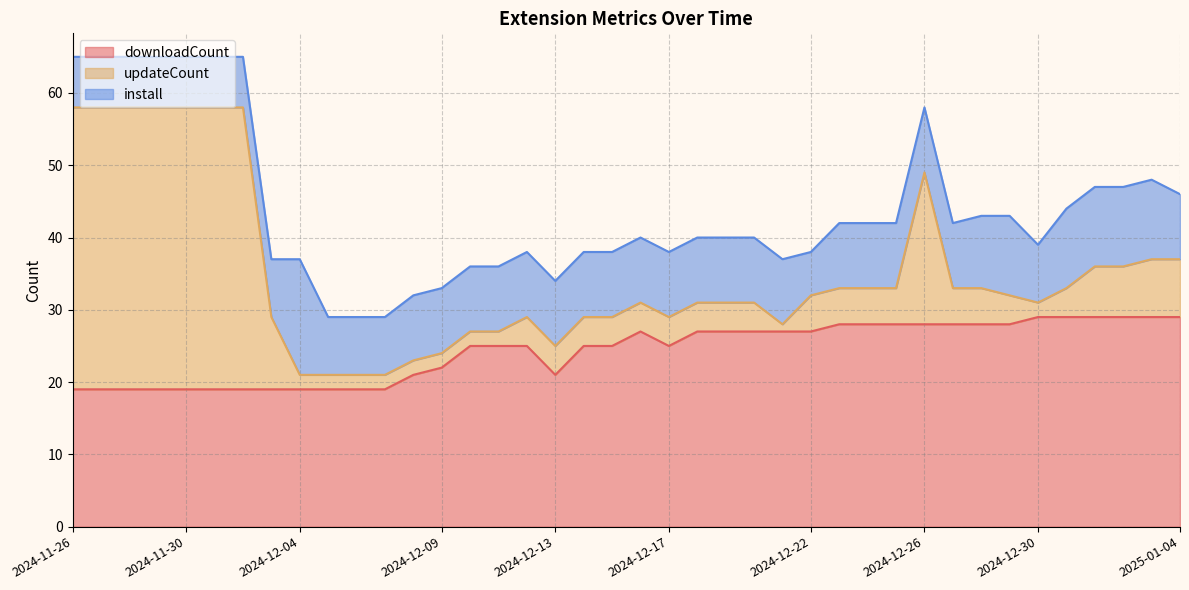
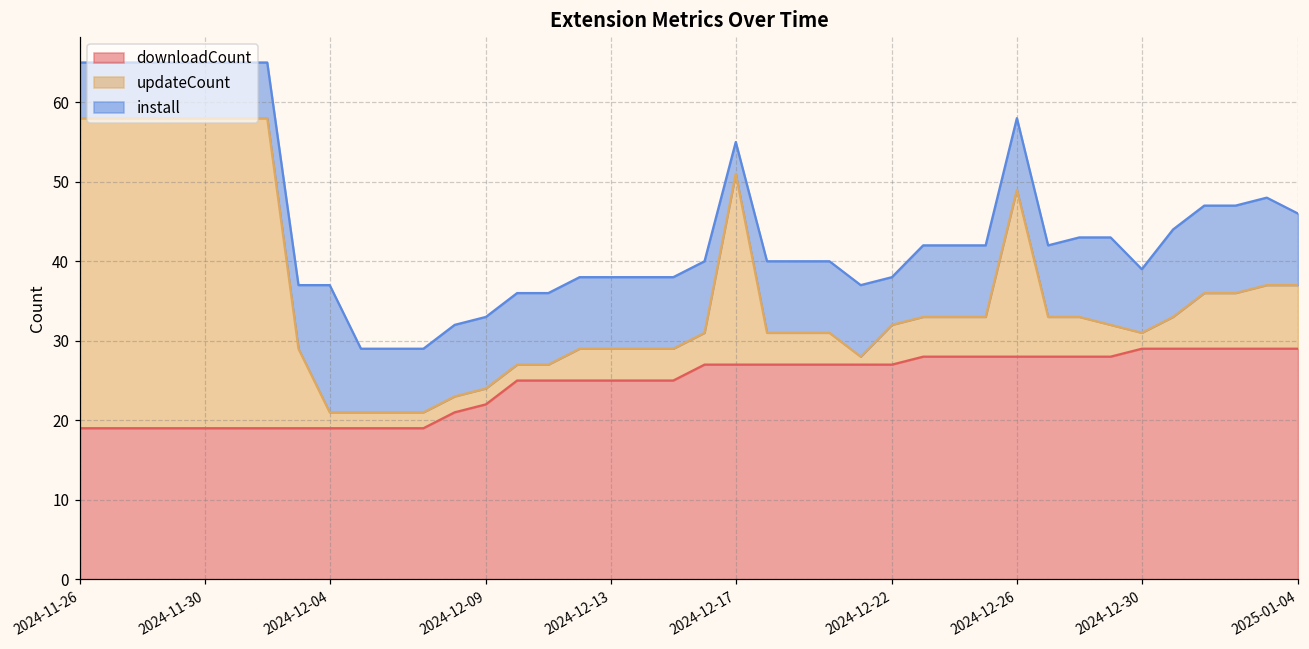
downloadCount, 2024-12-13: 21 -> 25
downloadCount, 2024-12-17: 25 -> 27
updateCount, 2024-12-17: 4 -> 24
install, 2024-12-17: 9 -> 4
